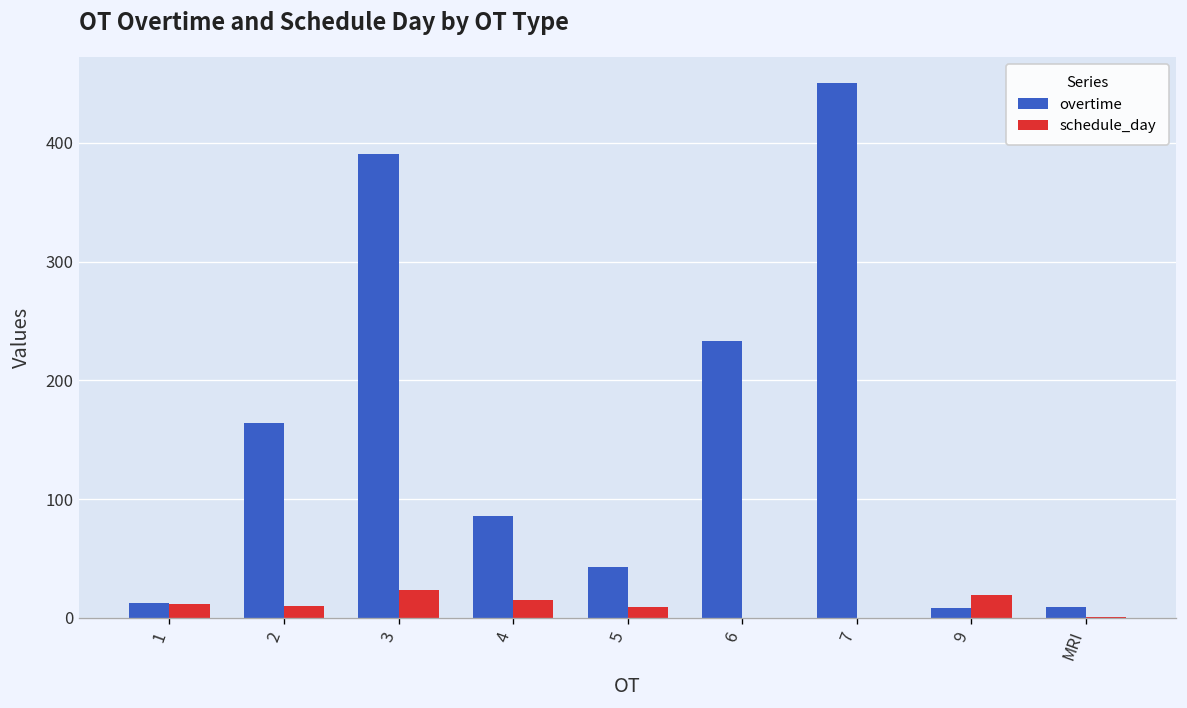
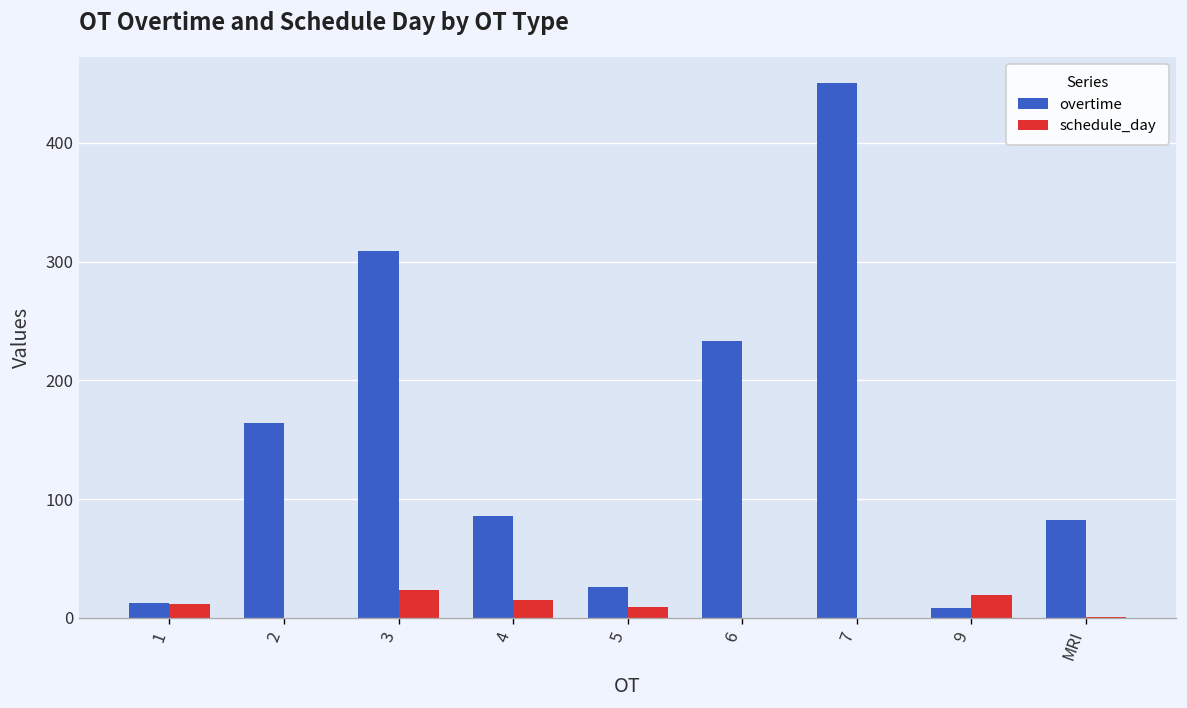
schedule_day, 2: 10 -> 0
overtime, 3: 390 -> 310
overtime, 5: 40 -> 30
overtime, MRI: 10 -> 80
